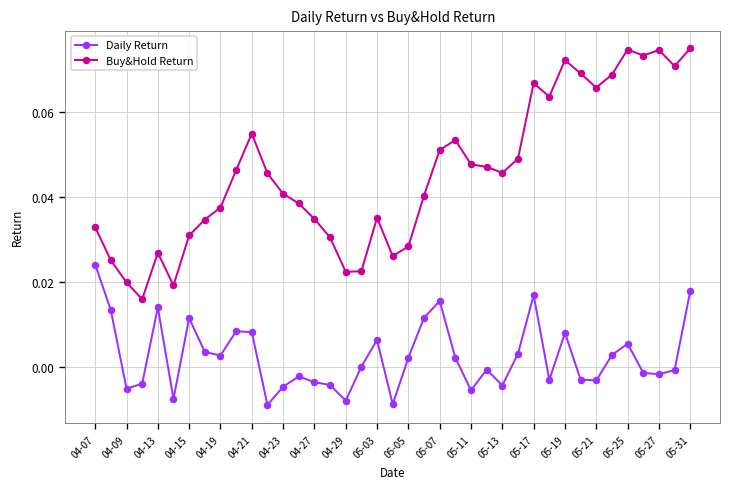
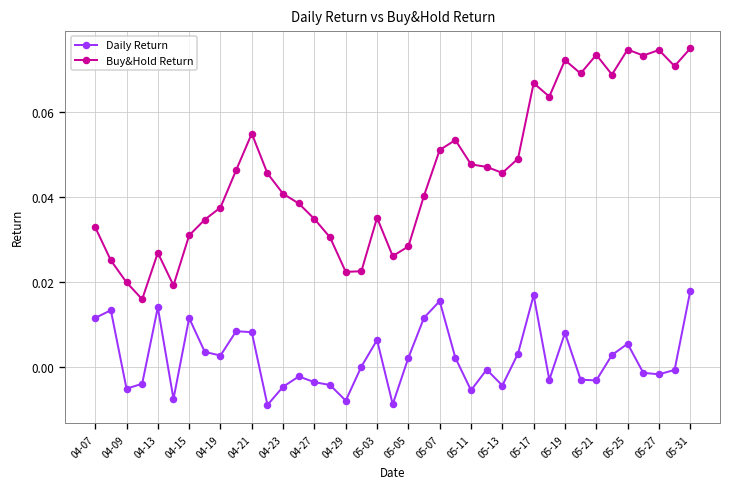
Daily Return, 04-07: 0.024 -> 0.012
Buy&Hold Return, 05-21: 0.066 -> 0.073
